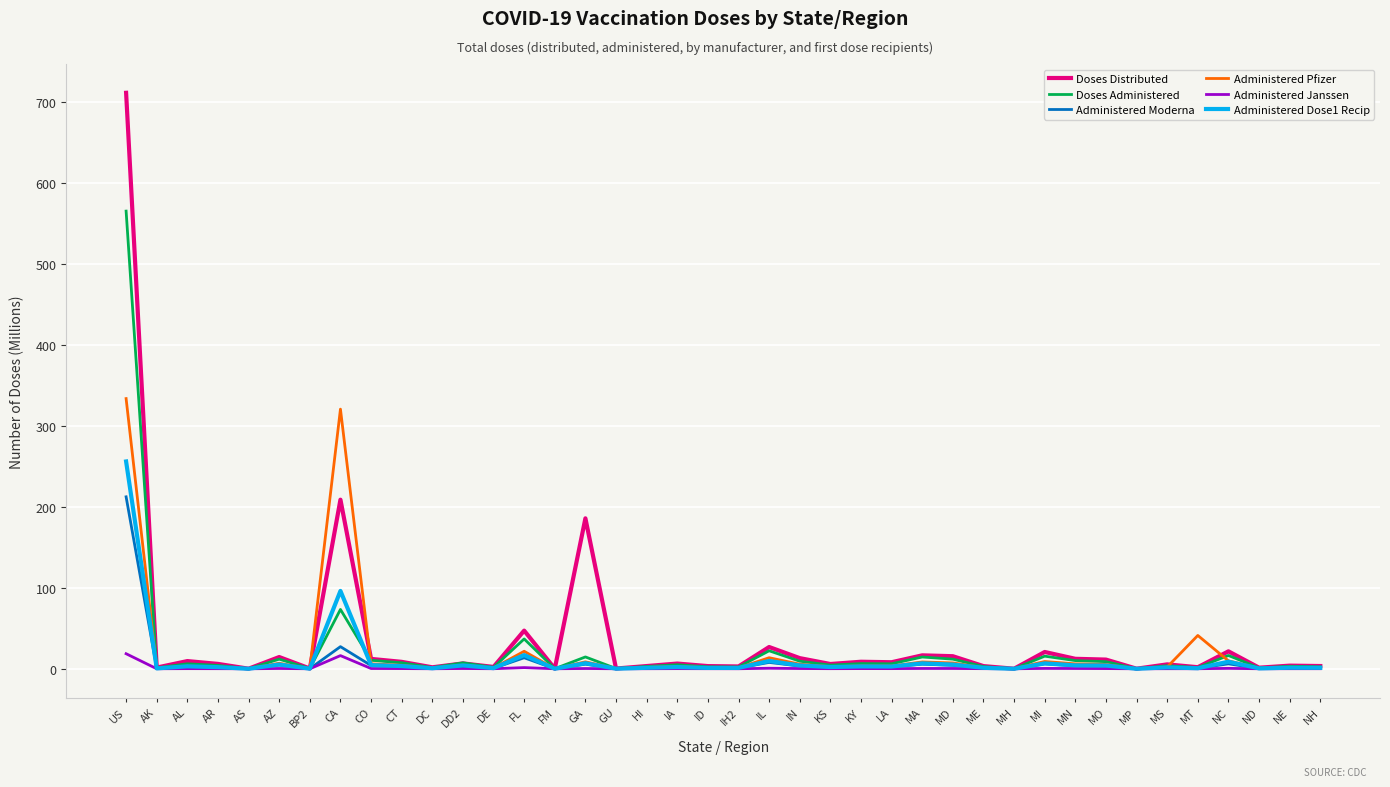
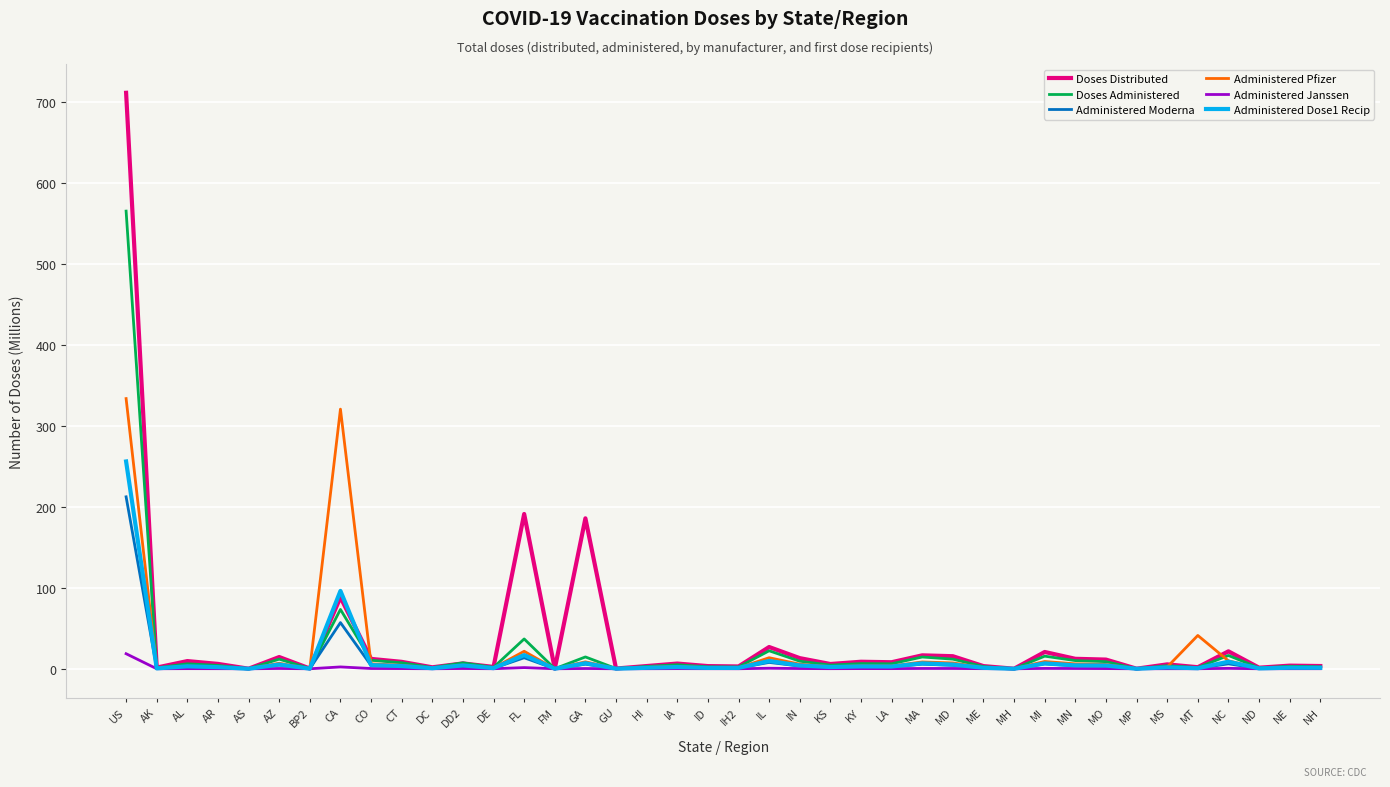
Doses Distributed, CA: 210 -> 90
Administered Moderna, CA: 30 -> 60
Administered Janssen, CA: 20 -> 0
Doses Distributed, FL: 50 -> 190
